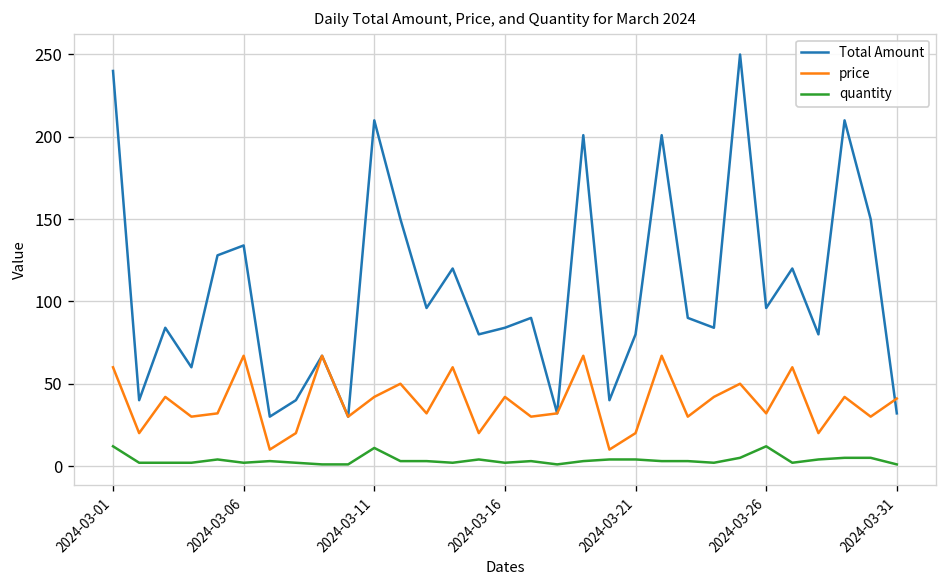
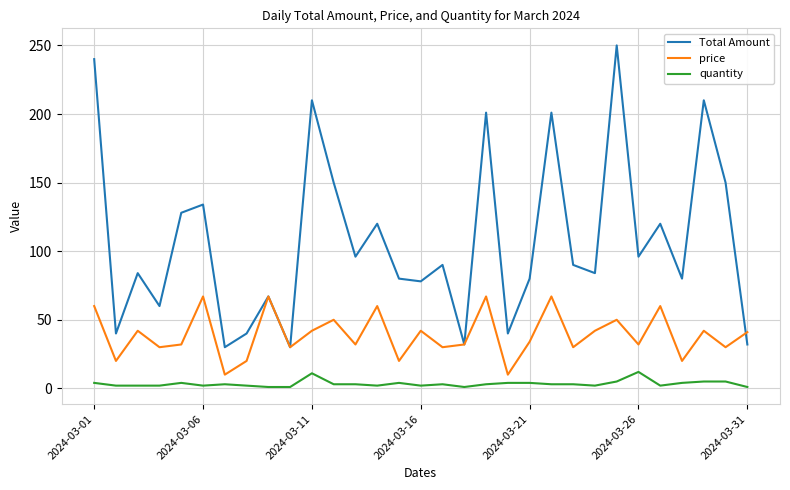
quantity, 2024-03-01: 12 -> 4
Total Amount, 2024-03-16: 84 -> 78
price, 2024-03-21: 20 -> 34
